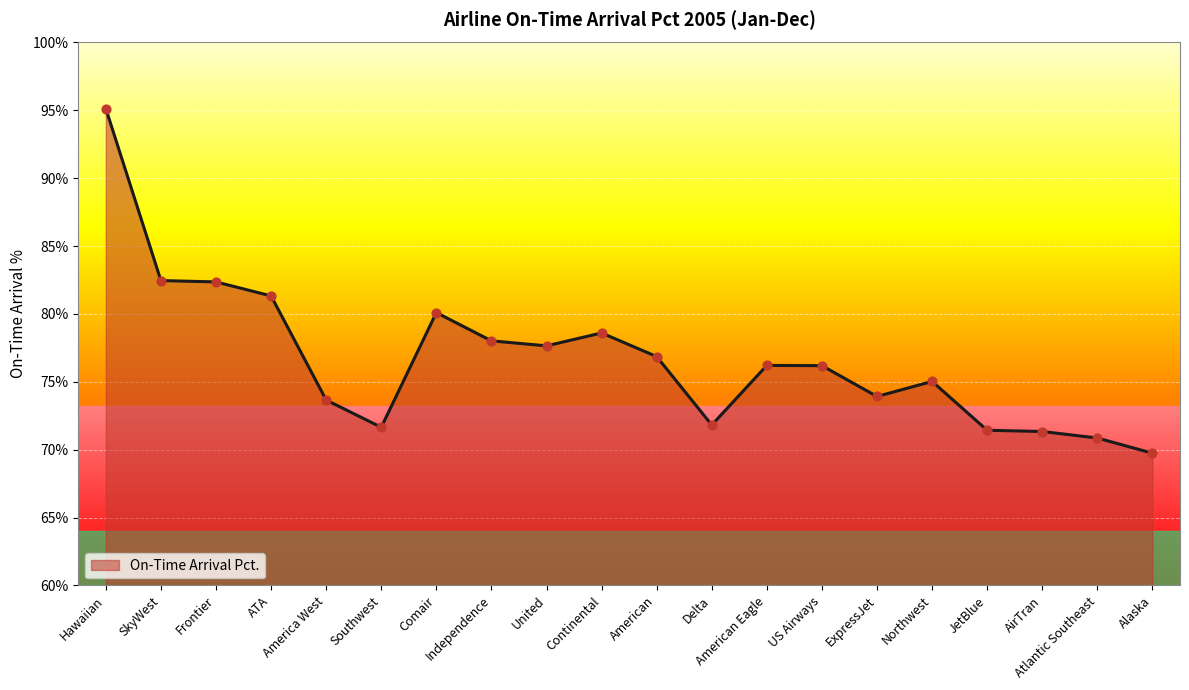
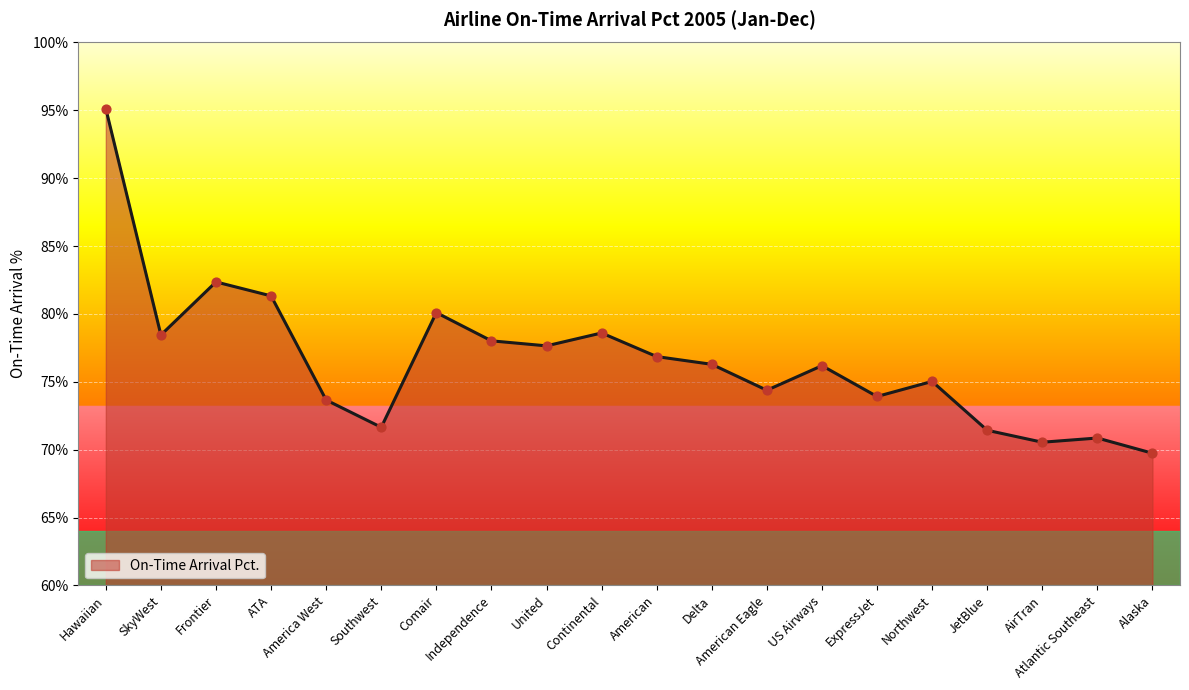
SkyWest: 82.5% -> 78.5%
Delta: 71.8% -> 76.3%
American Eagle: 76.2% -> 74.4%
AirTran: 71.3% -> 70.6%
